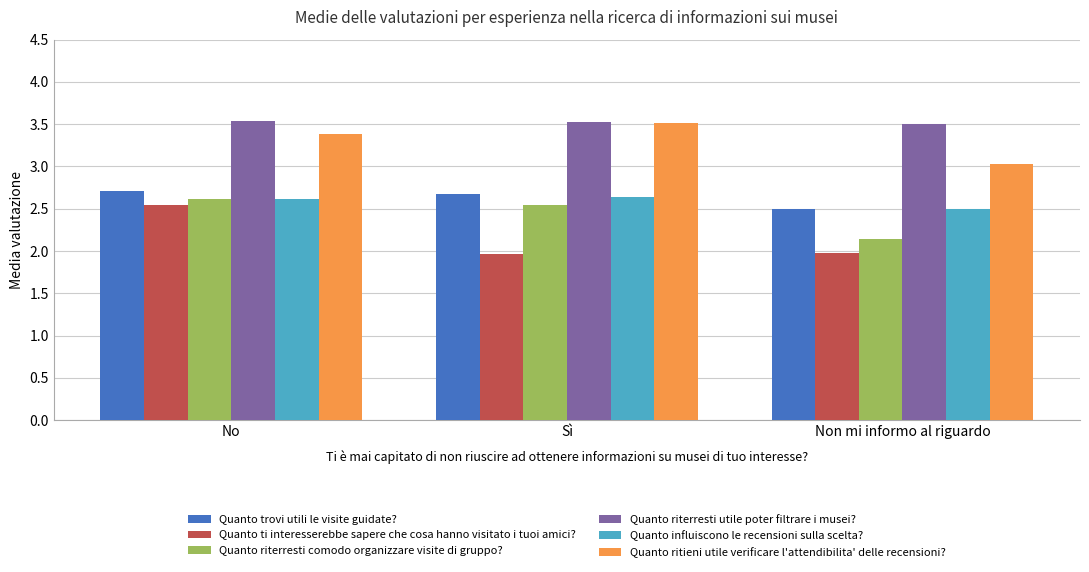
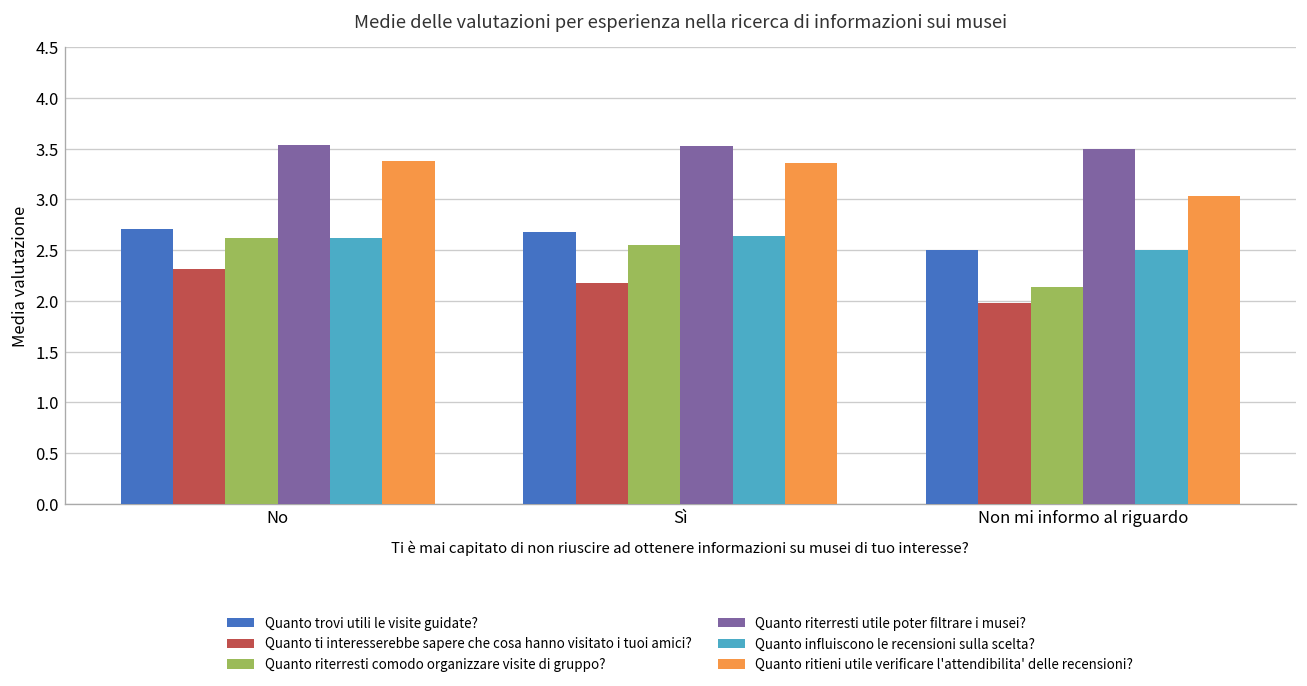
Quanto ti interesserebbe sapere che cosa hanno visitato i tuoi amici?, No: 2.5 -> 2.3
Quanto ti interesserebbe sapere che cosa hanno visitato i tuoi amici?, Sì: 2.0 -> 2.2
Quanto ritieni utile verificare l'attendibilita' delle recensioni?, Sì: 3.5 -> 3.4
